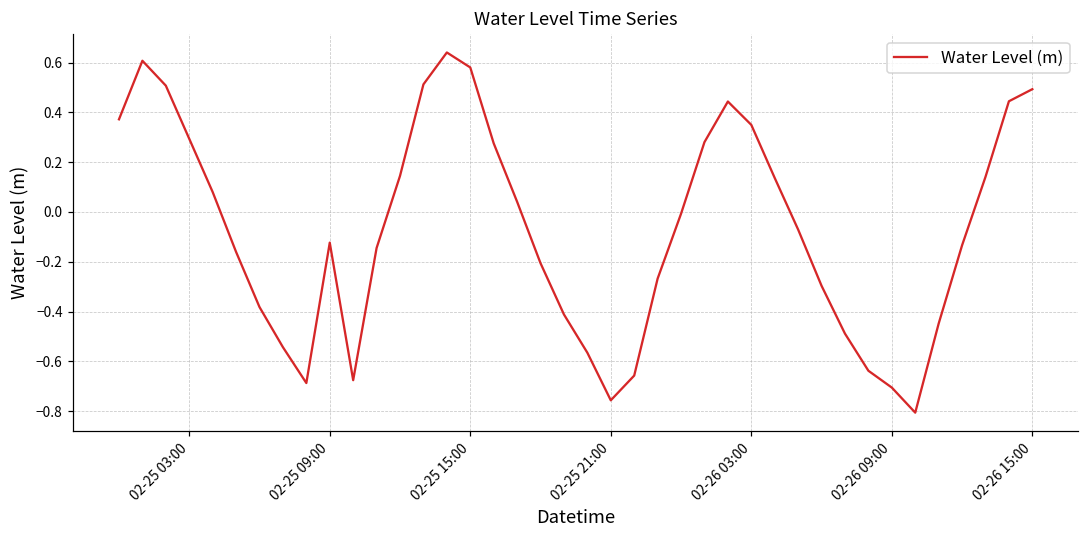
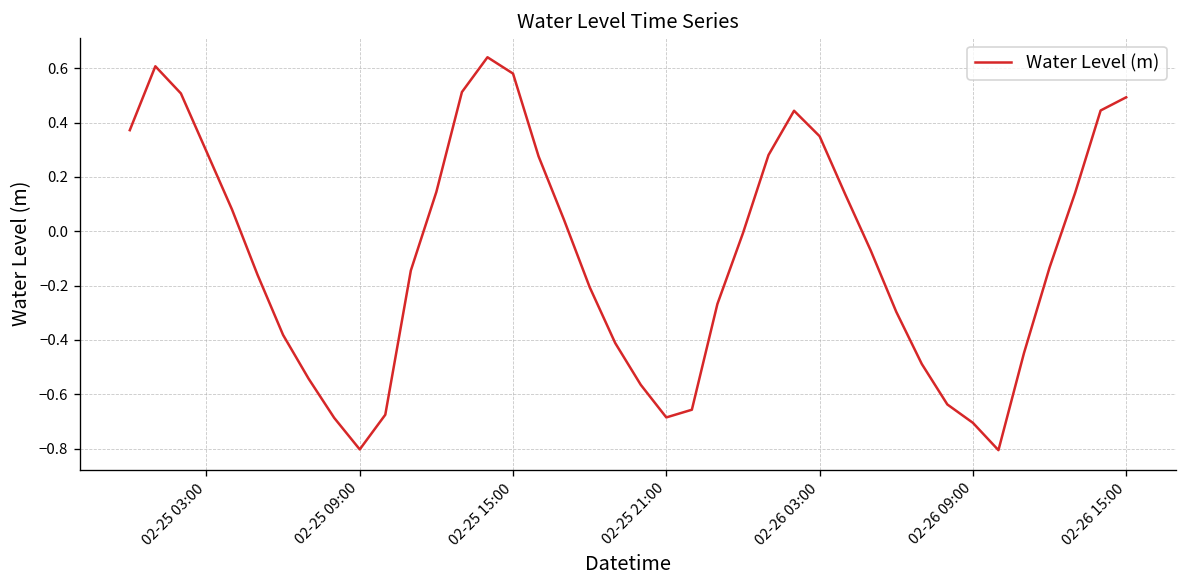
02-25 09:00: -0.12 -> -0.80
02-25 21:00: -0.76 -> -0.69
